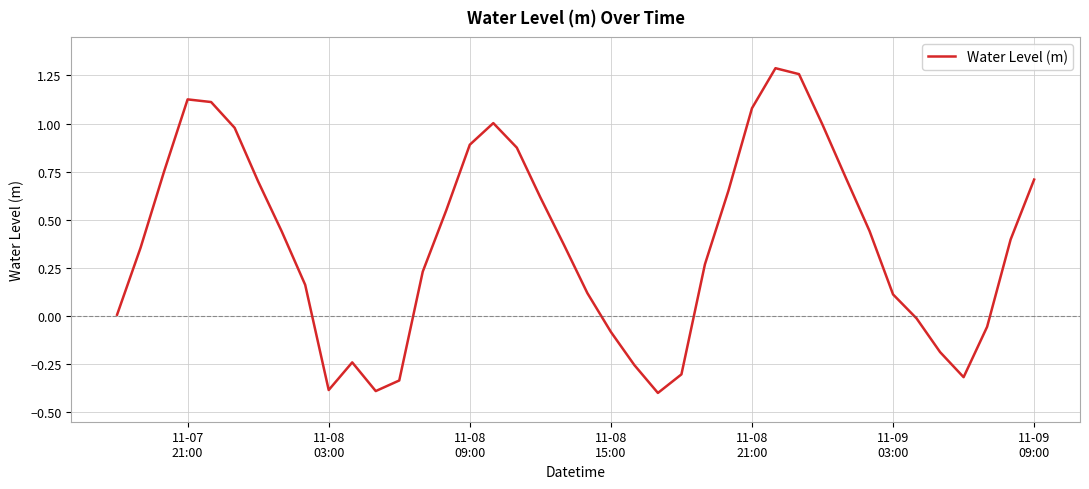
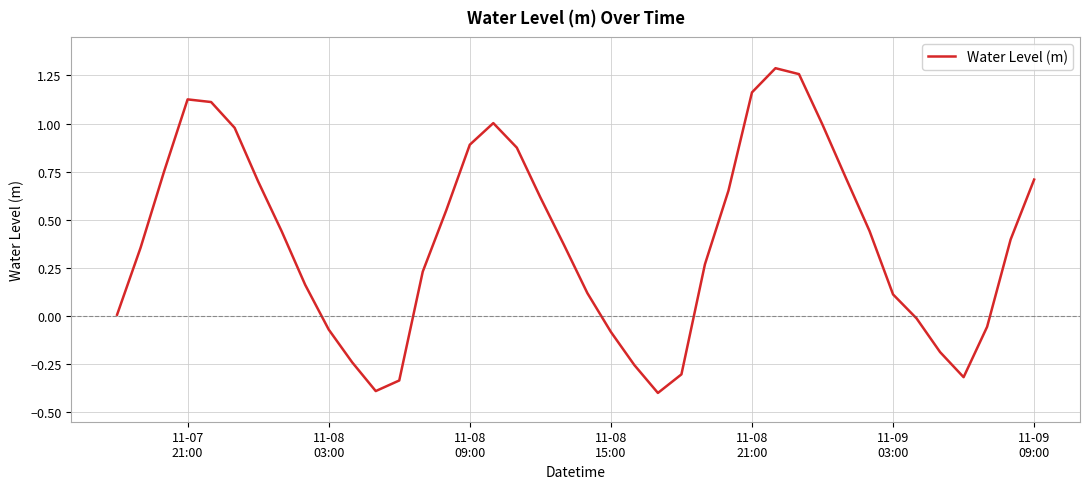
11-08 03:00: -0.39 -> -0.07
11-08 21:00: 1.08 -> 1.16
